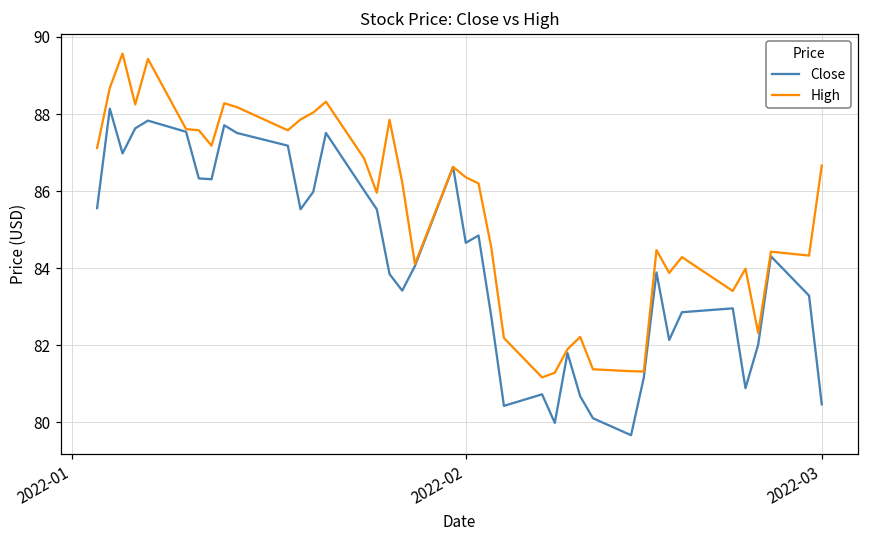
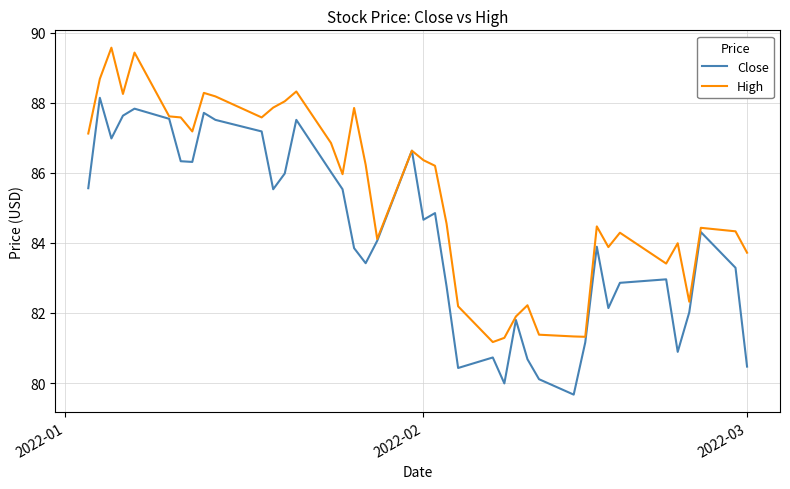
High, 2022-03: 86.7 -> 83.7
